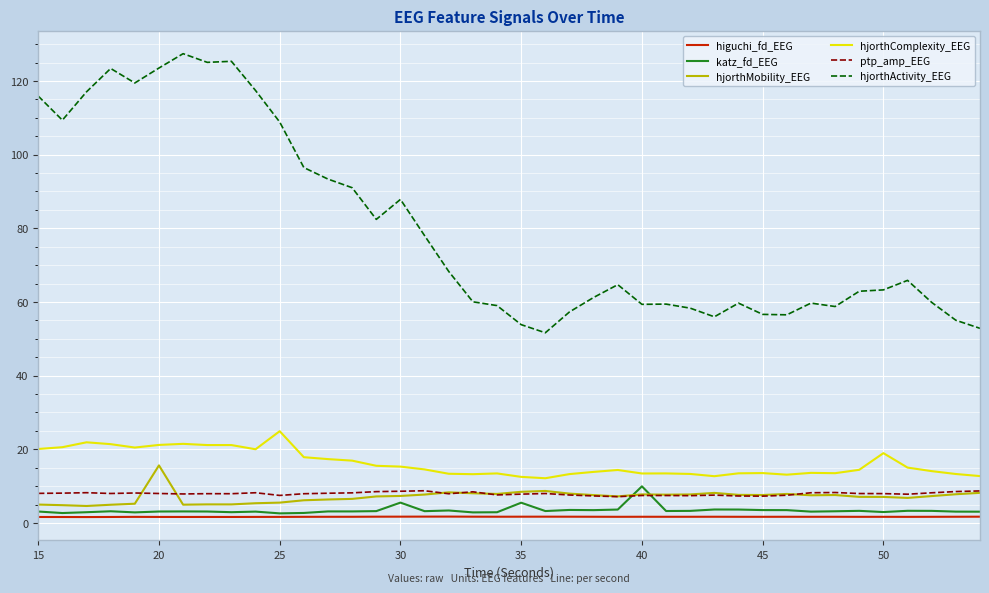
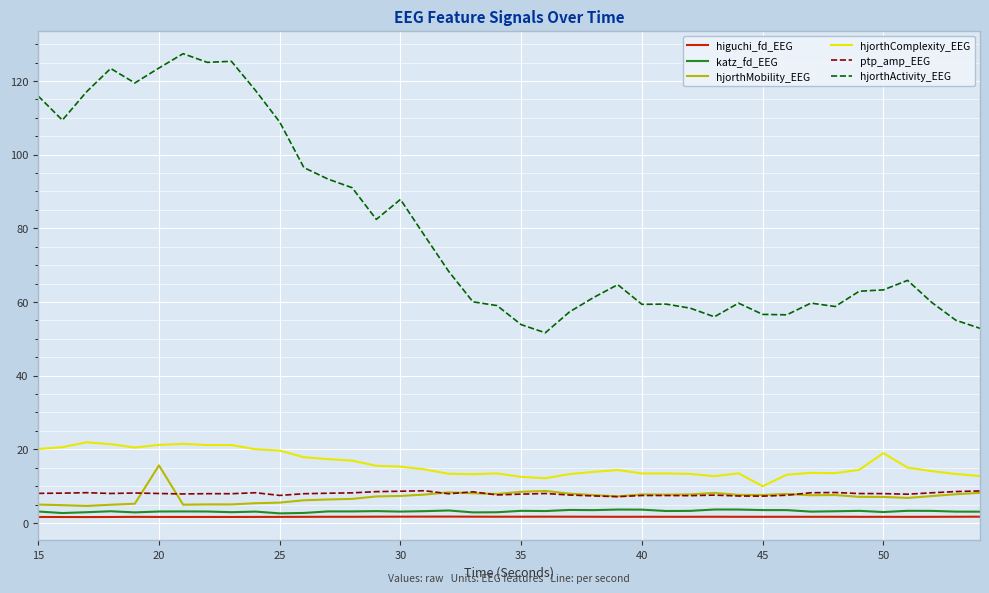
hjorthComplexity_EEG, 25: 25 -> 20
katz_fd_EEG, 30: 6 -> 3
katz_fd_EEG, 35: 5 -> 3
katz_fd_EEG, 40: 10 -> 4
hjorthComplexity_EEG, 45: 14 -> 10
